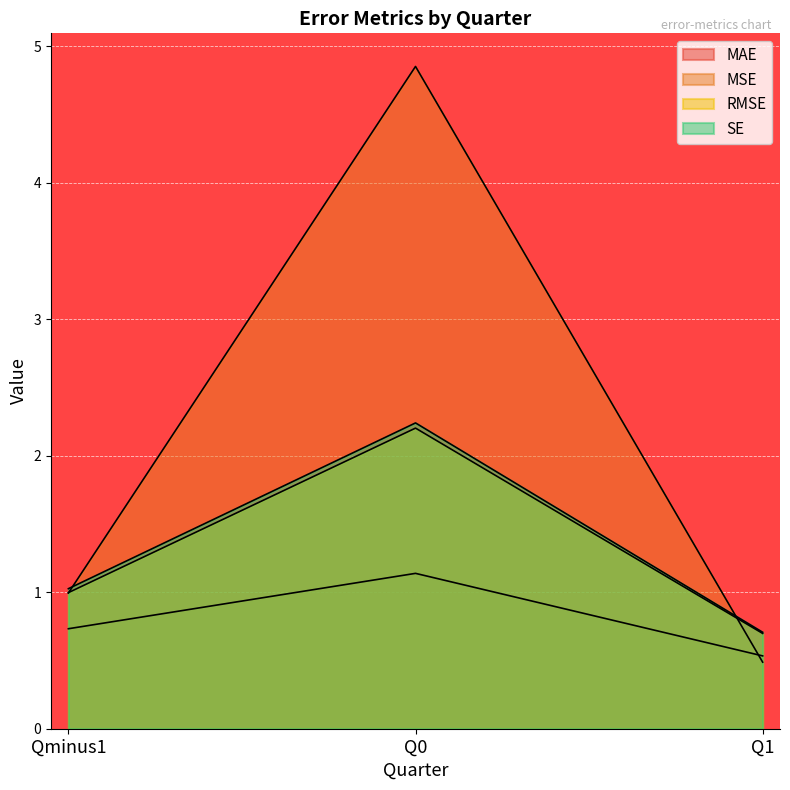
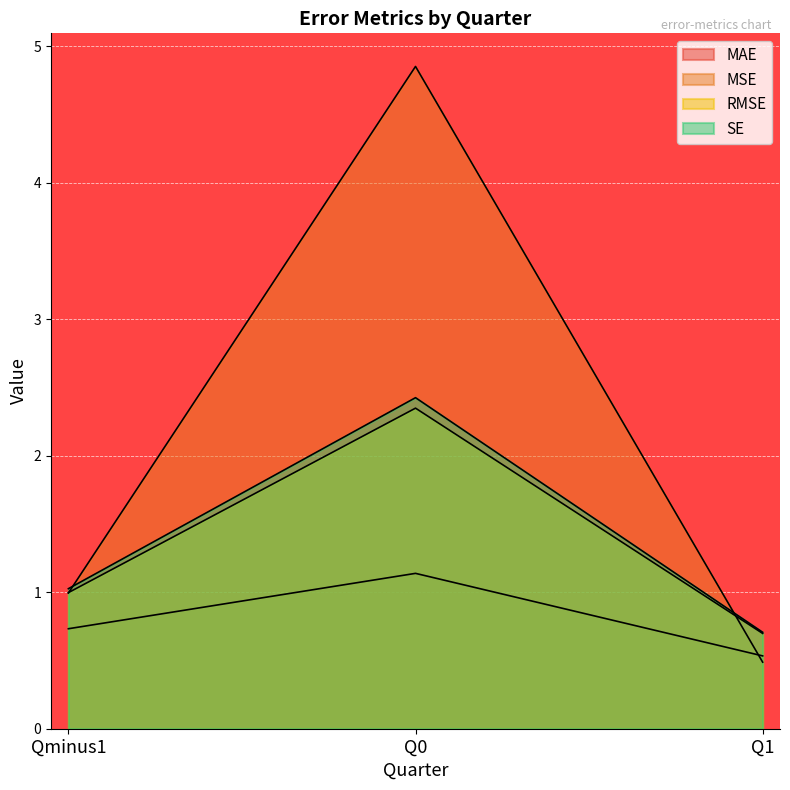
RMSE, Q0: 2.20 -> 2.35
SE, Q0: 2.24 -> 2.43
